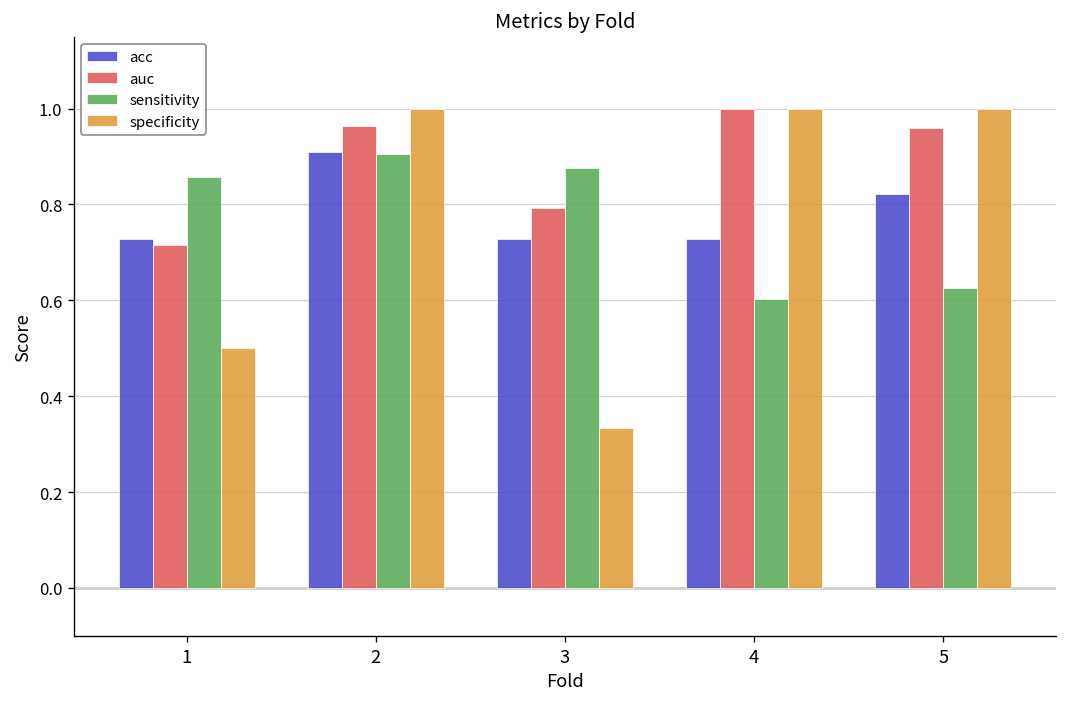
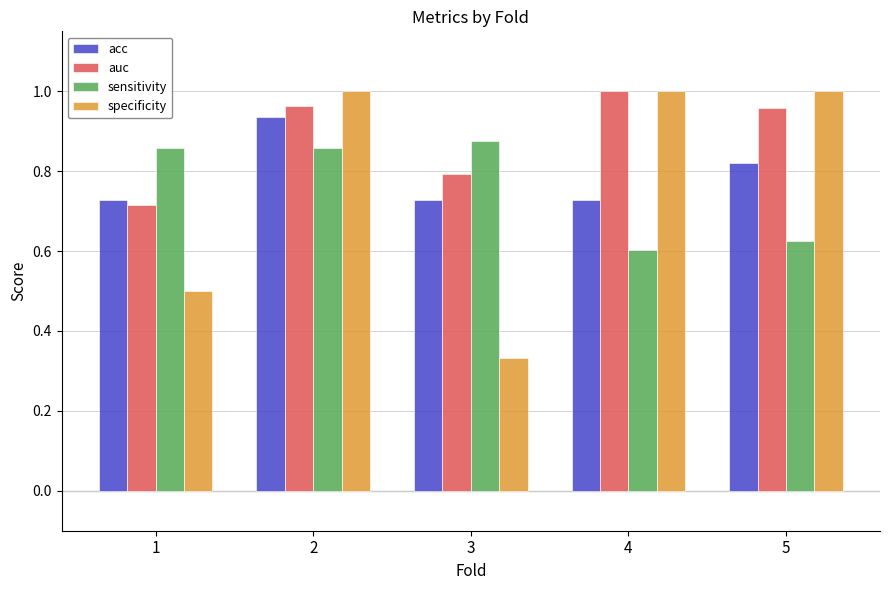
acc, 2: 0.91 -> 0.93
sensitivity, 2: 0.91 -> 0.86
